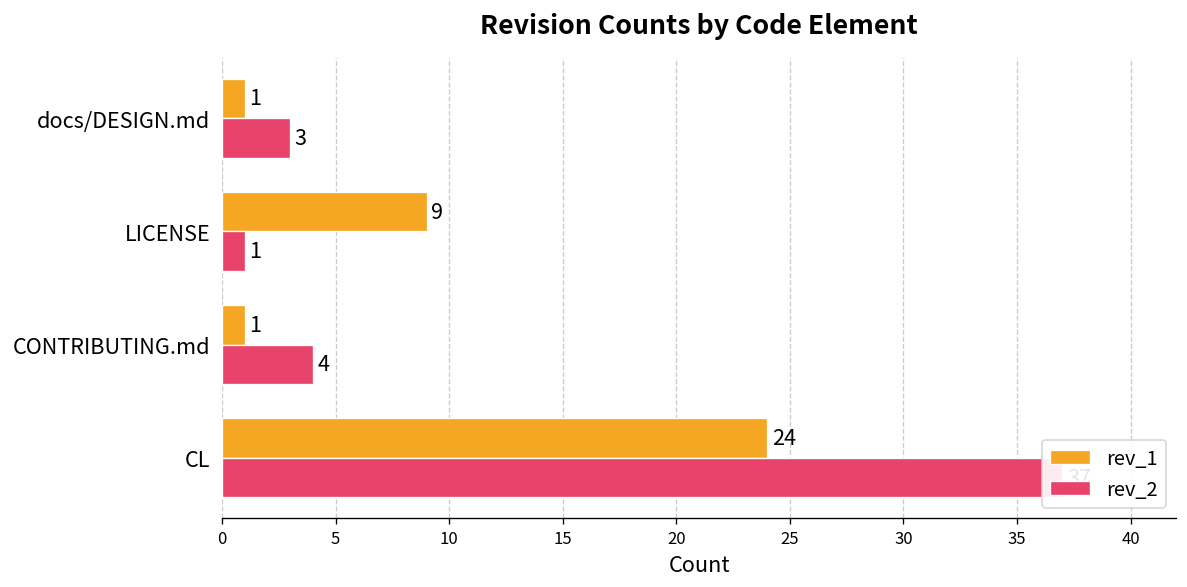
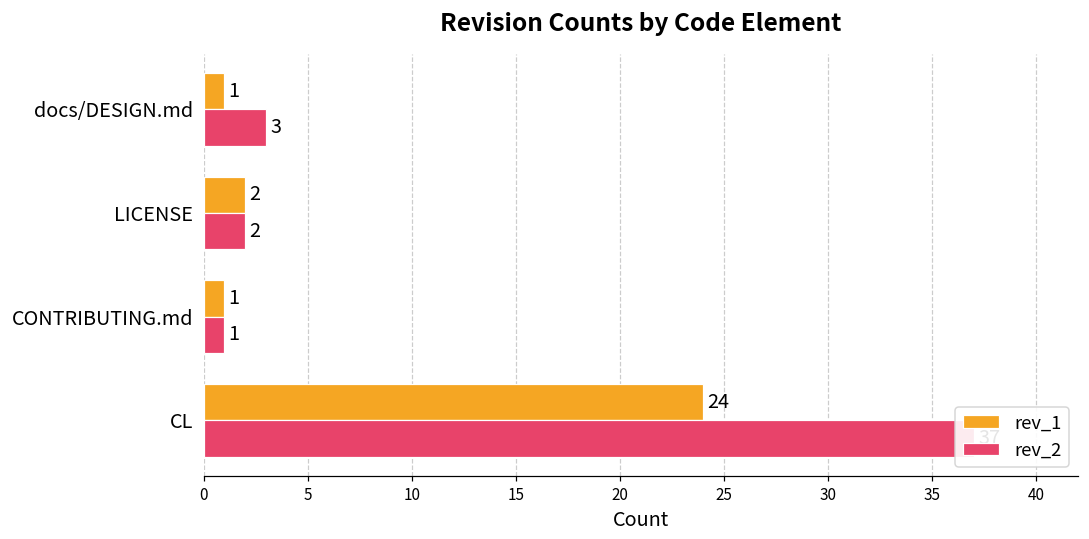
rev_1, LICENSE: 9 -> 2
rev_2, LICENSE: 1 -> 2
rev_2, CONTRIBUTING.md: 4 -> 1
